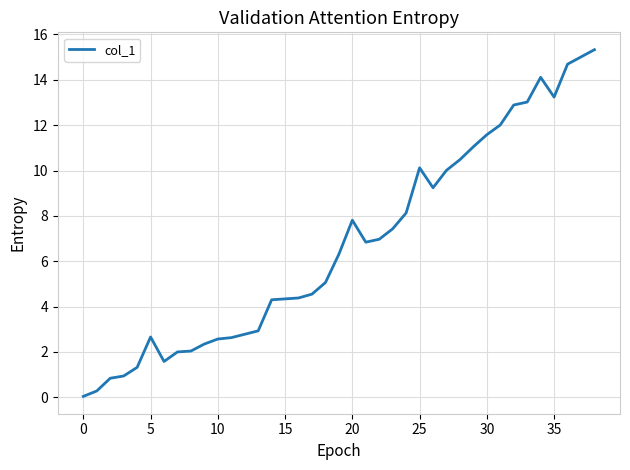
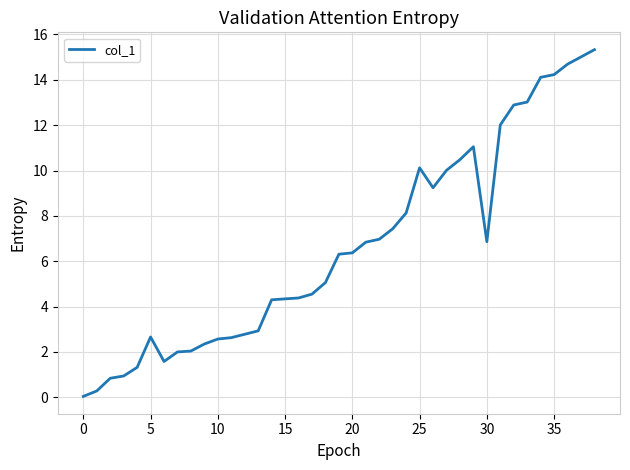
20: 7.8 -> 6.4
30: 11.6 -> 6.9
35: 13.2 -> 14.2
